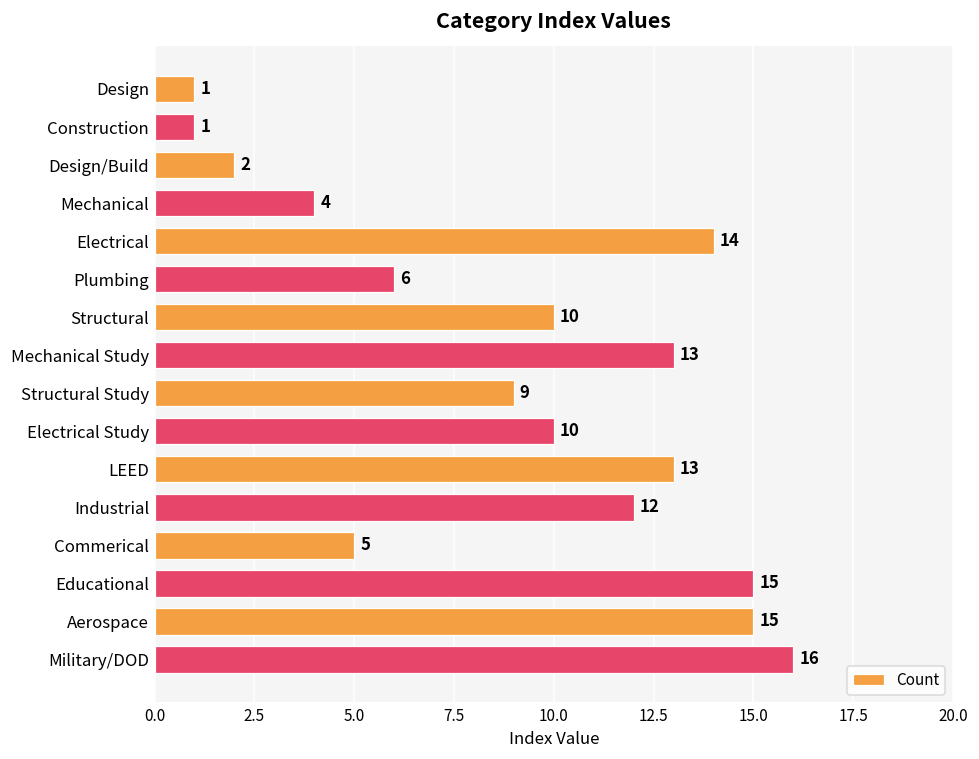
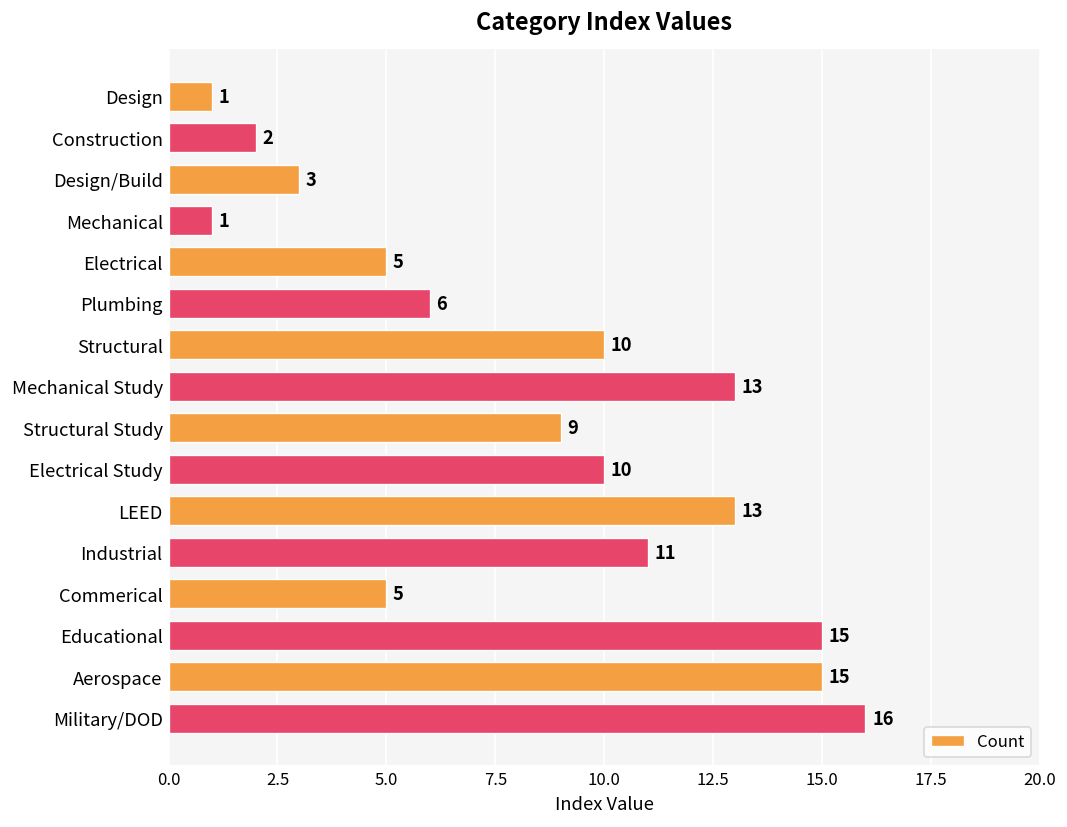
Construction: 1 -> 2
Design/Build: 2 -> 3
Mechanical: 4 -> 1
Electrical: 14 -> 5
Industrial: 12 -> 11
